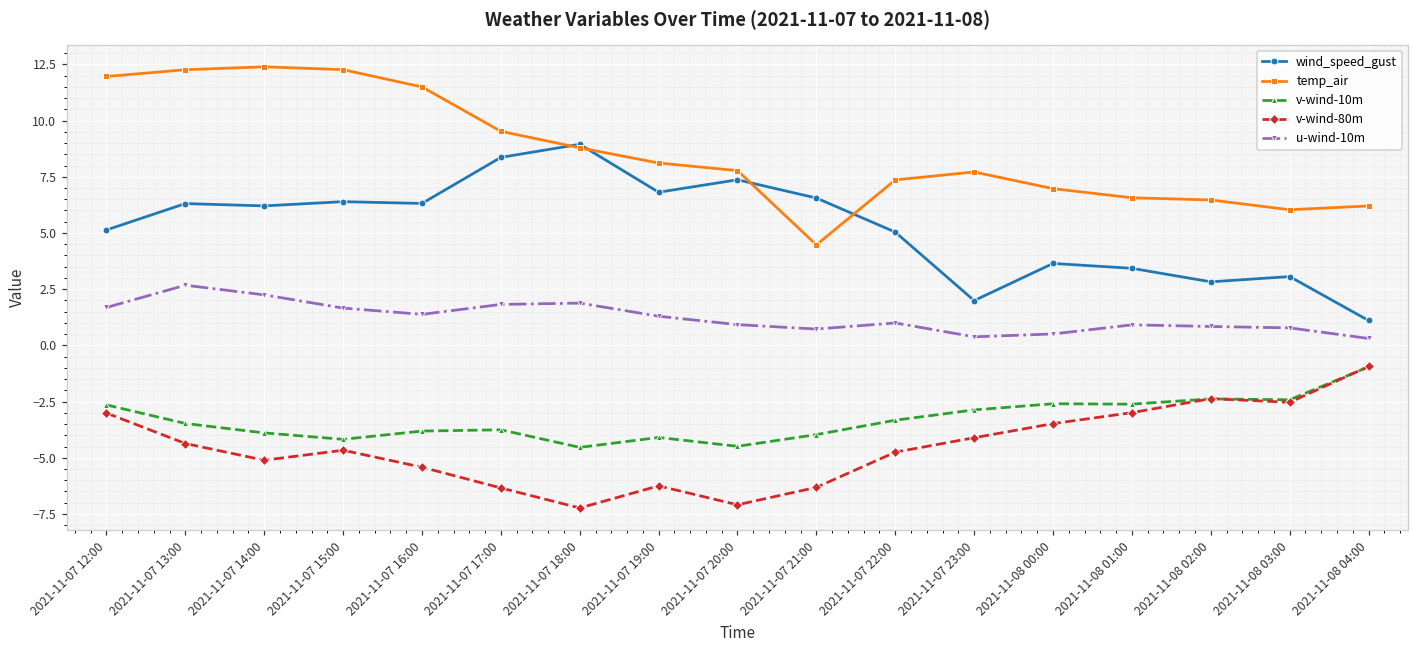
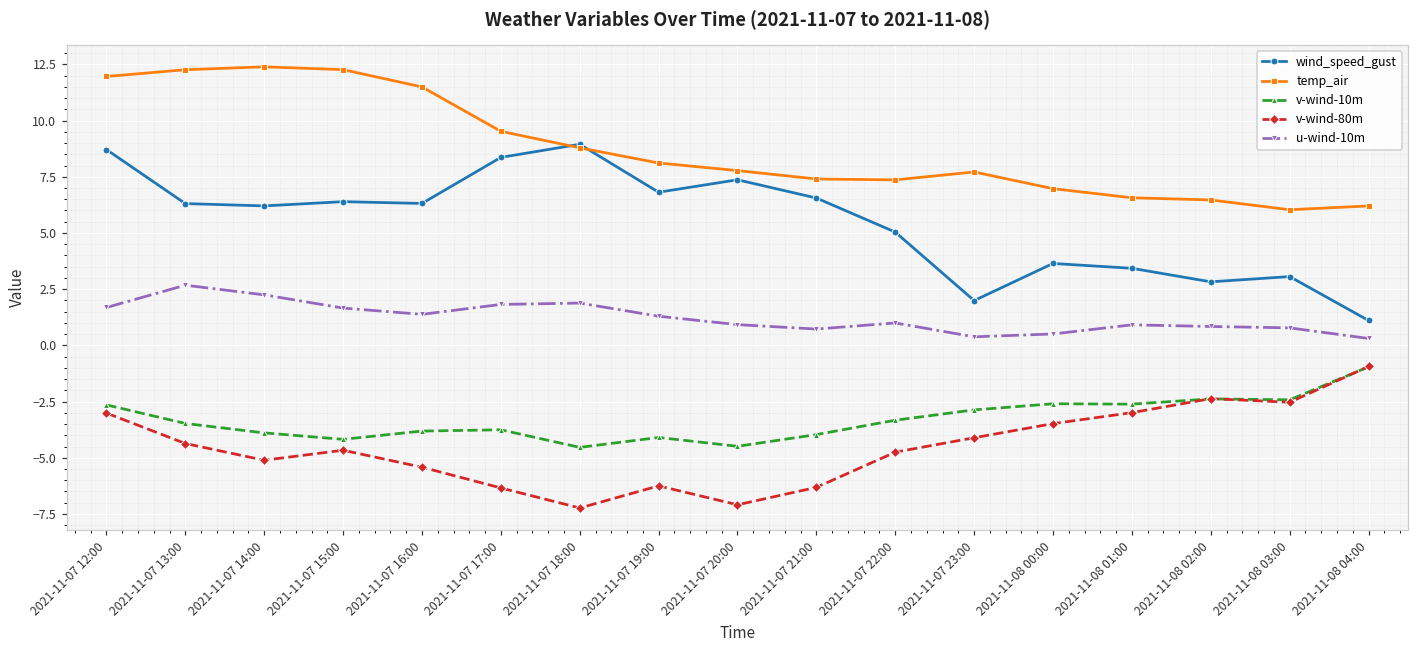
wind_speed_gust, 2021-11-07 12:00: 5.1 -> 8.7
temp_air, 2021-11-07 21:00: 4.5 -> 7.4
